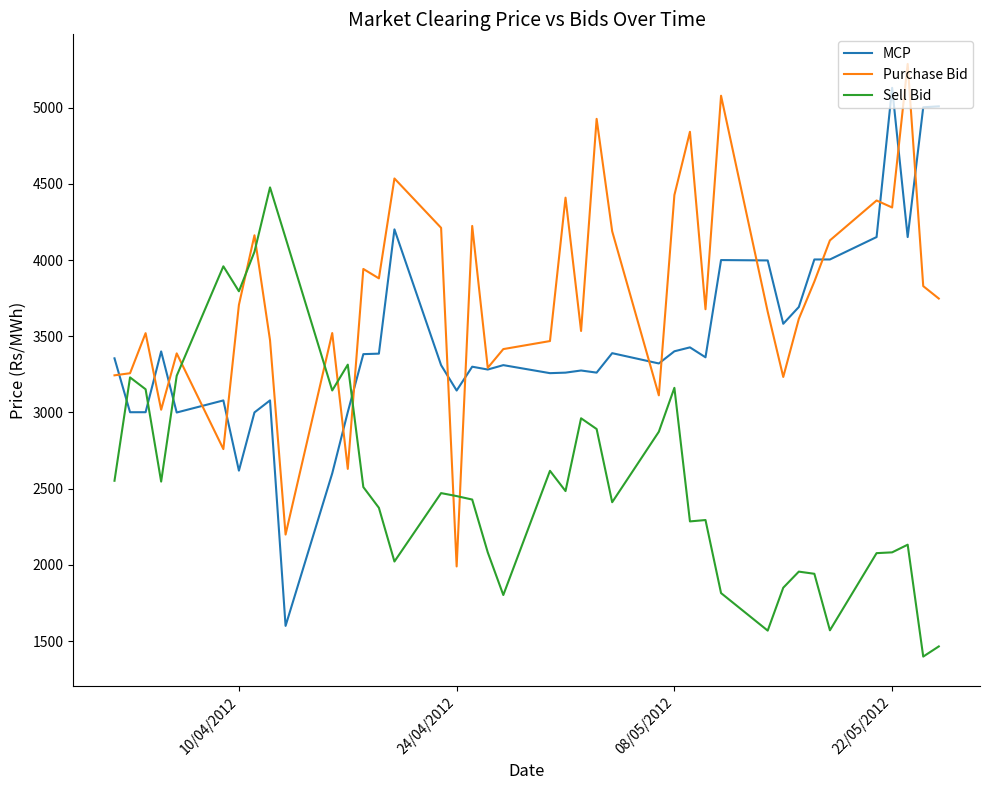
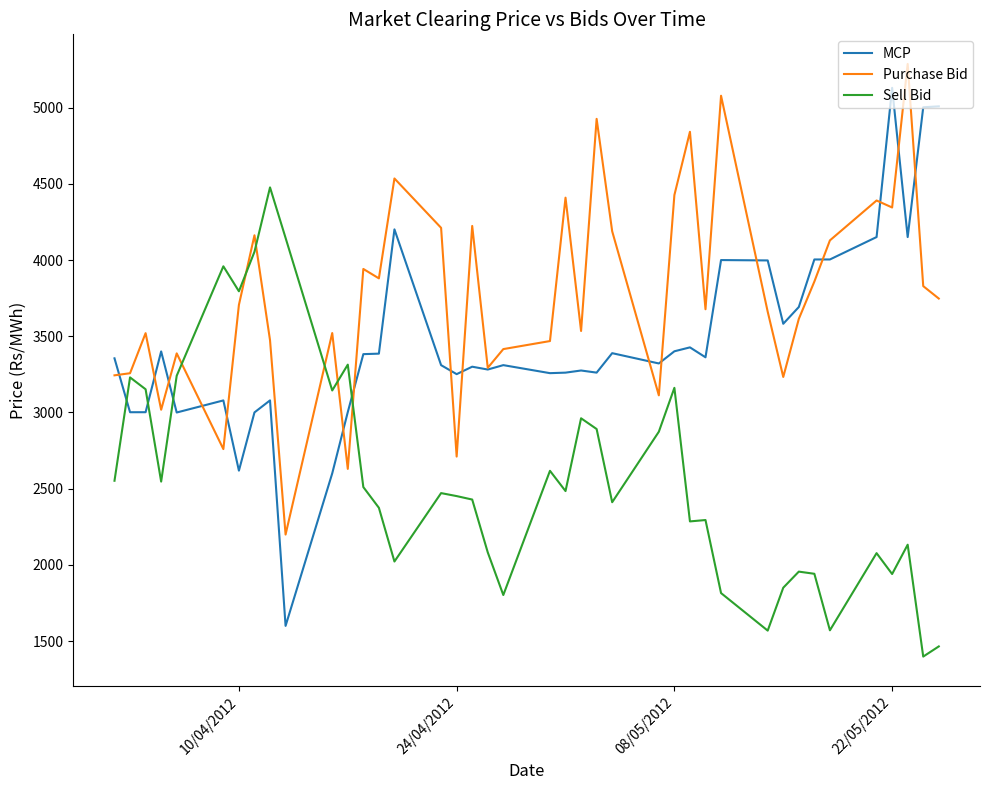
MCP, 24/04/2012: 3140 -> 3250
Purchase Bid, 24/04/2012: 1990 -> 2710
Sell Bid, 22/05/2012: 2080 -> 1940
